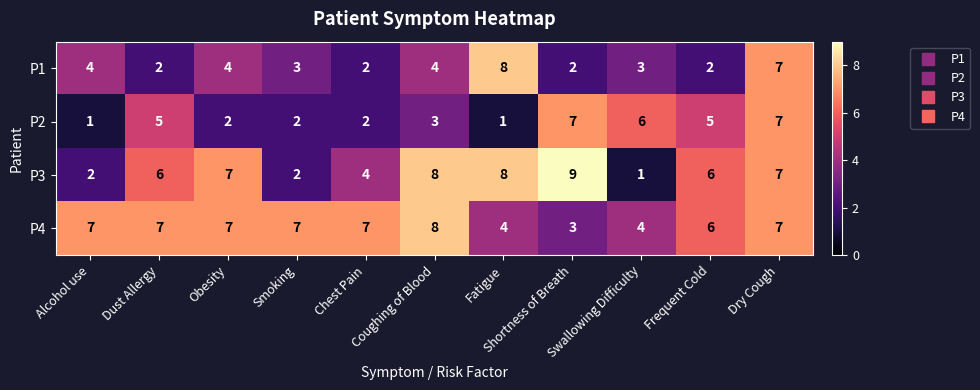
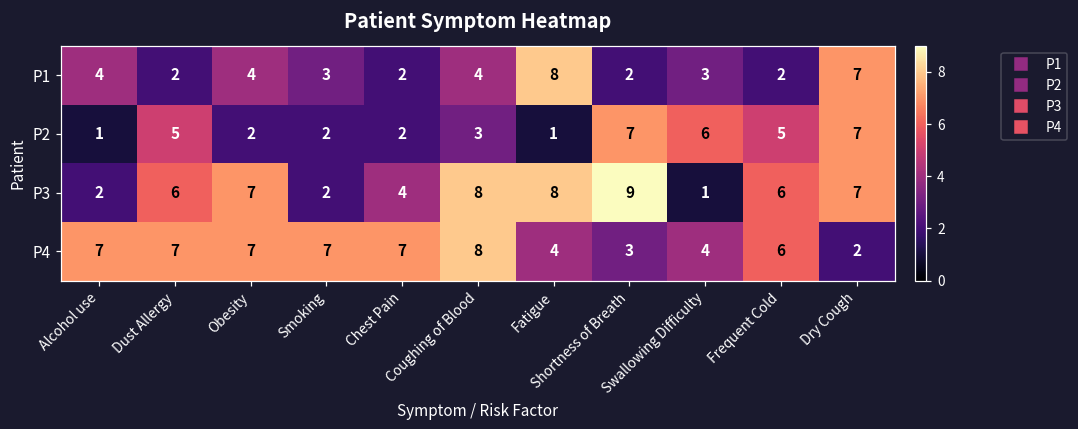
P4, Dry Cough: 7 -> 2
